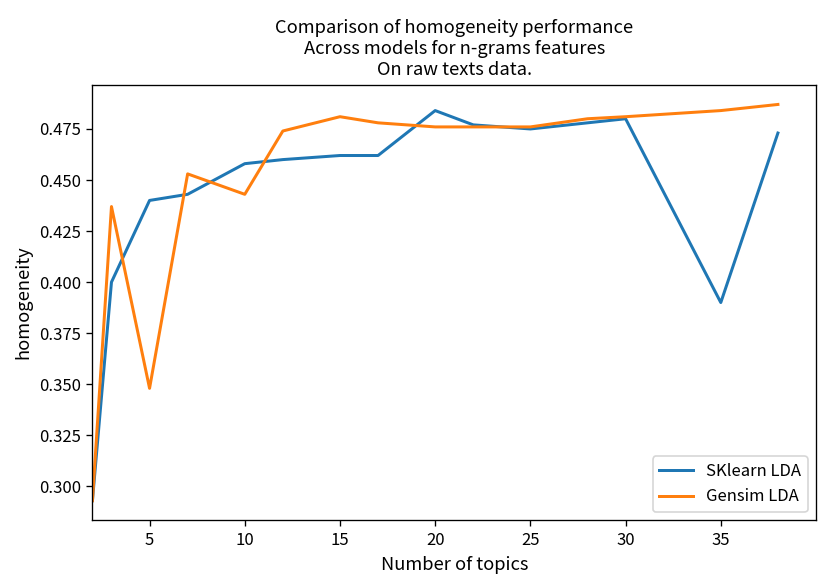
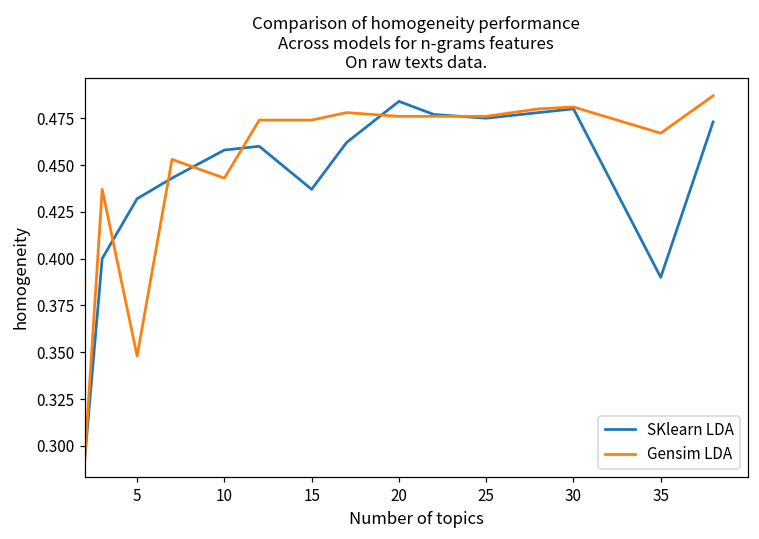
SKlearn LDA, 5: 0.440 -> 0.432
SKlearn LDA, 15: 0.462 -> 0.437
Gensim LDA, 15: 0.481 -> 0.474
Gensim LDA, 35: 0.484 -> 0.467
